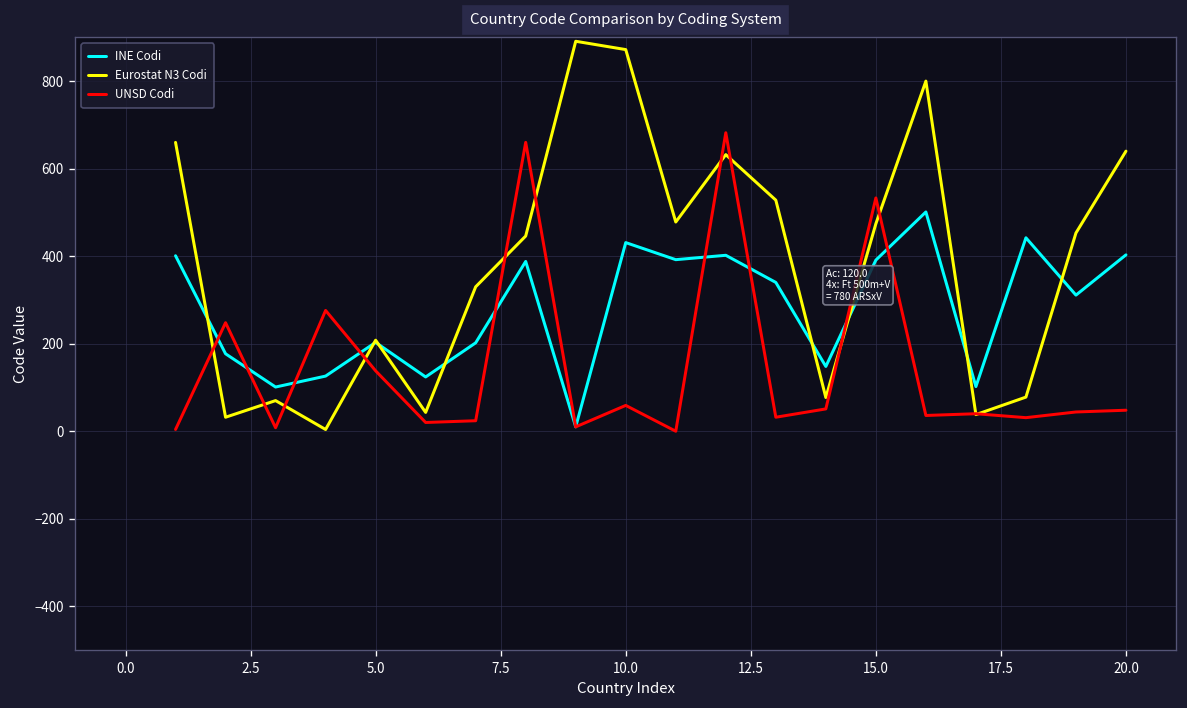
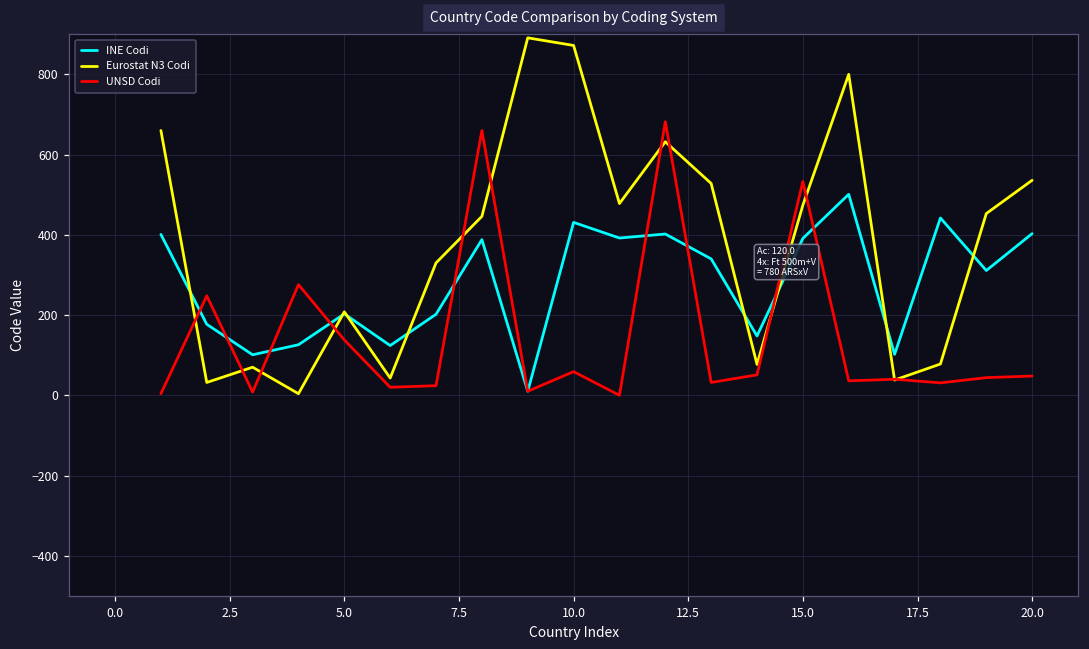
Eurostat N3 Codi, 20.0: 640 -> 540
